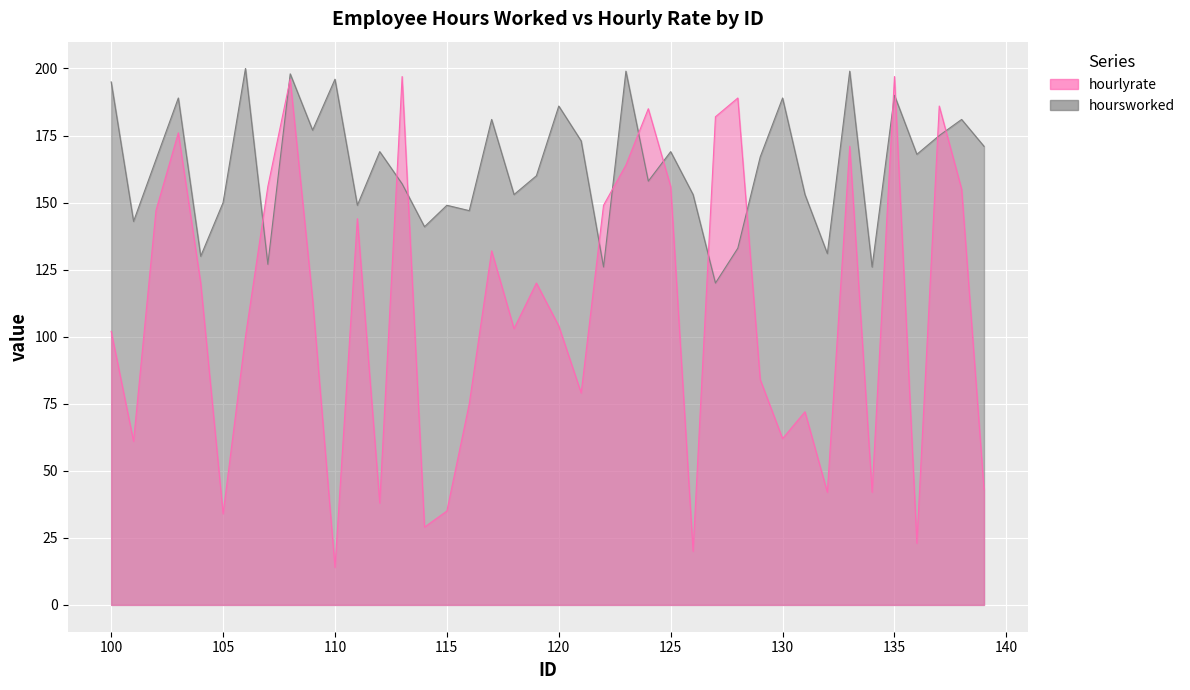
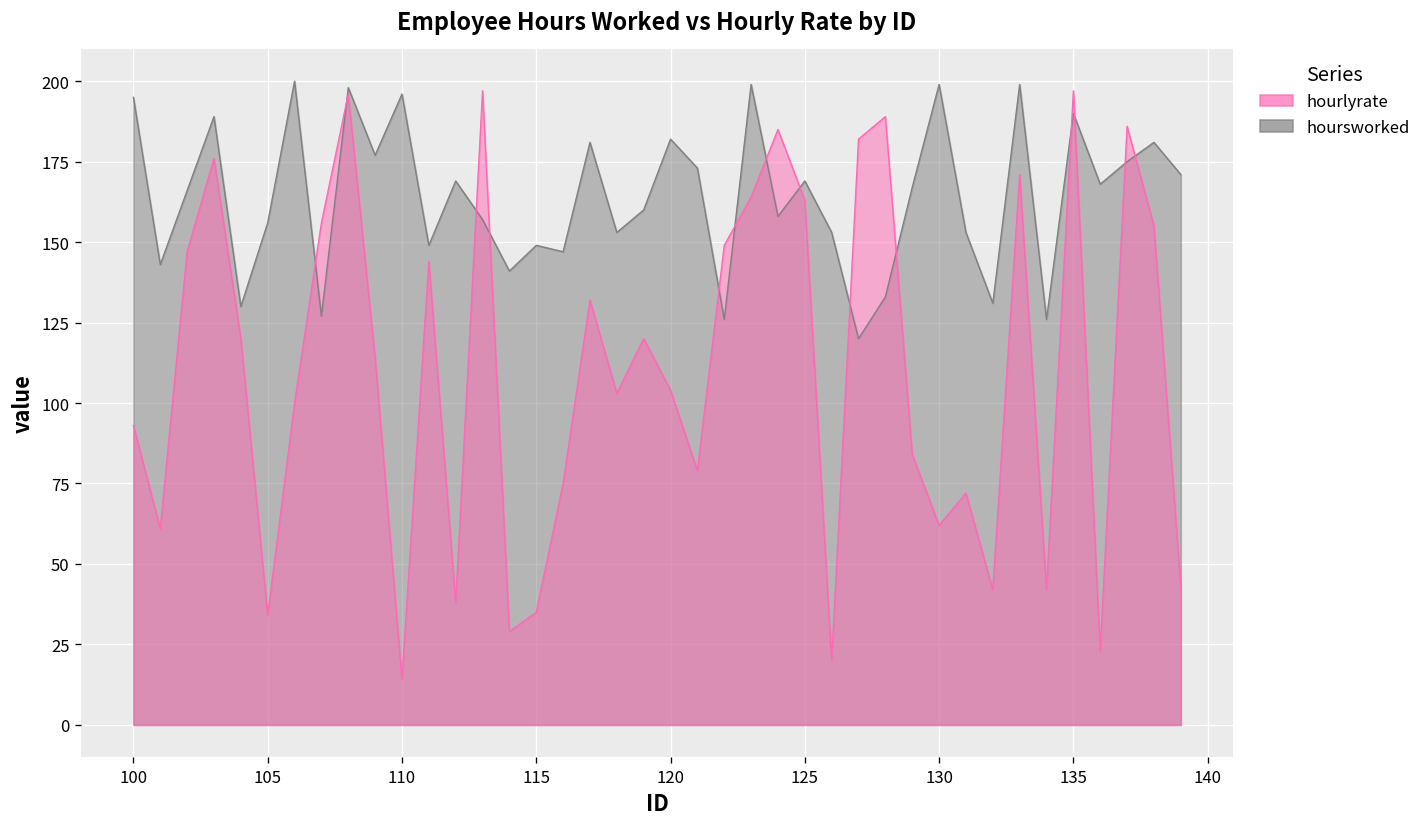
hourlyrate, 100: 102 -> 93
hoursworked, 105: 150 -> 156
hoursworked, 120: 186 -> 182
hourlyrate, 125: 156 -> 163
hoursworked, 130: 189 -> 199
